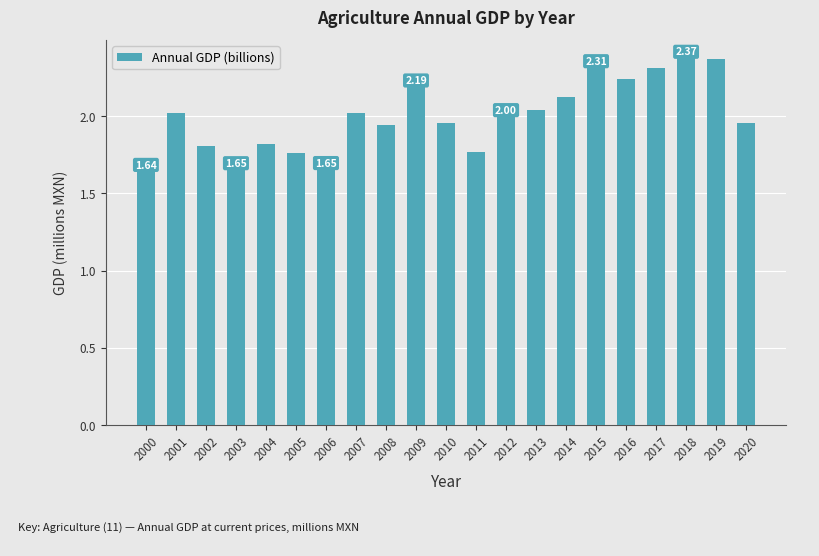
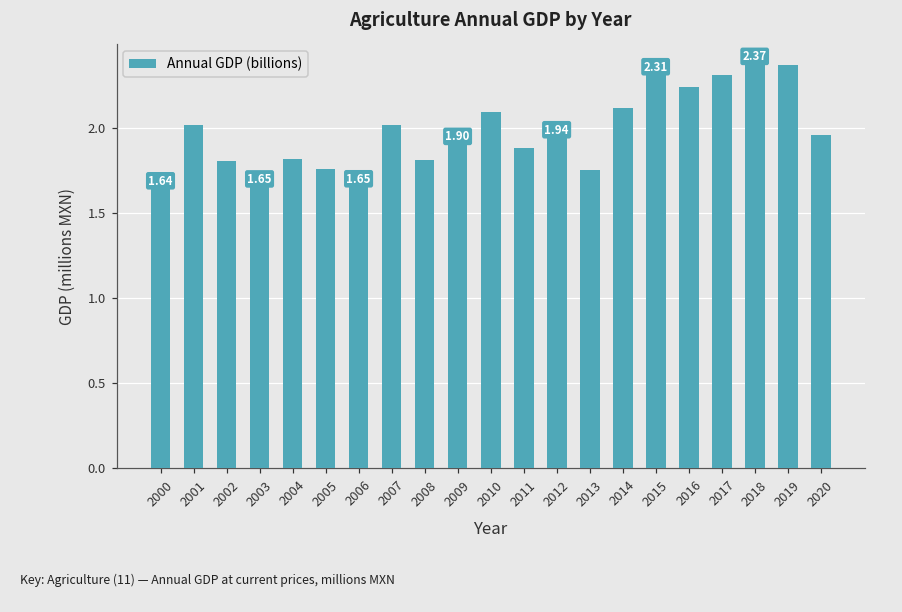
2008: 1.94 -> 1.81
2009: 2.19 -> 1.90
2010: 1.95 -> 2.10
2011: 1.77 -> 1.88
2012: 2.00 -> 1.94
2013: 2.04 -> 1.75
